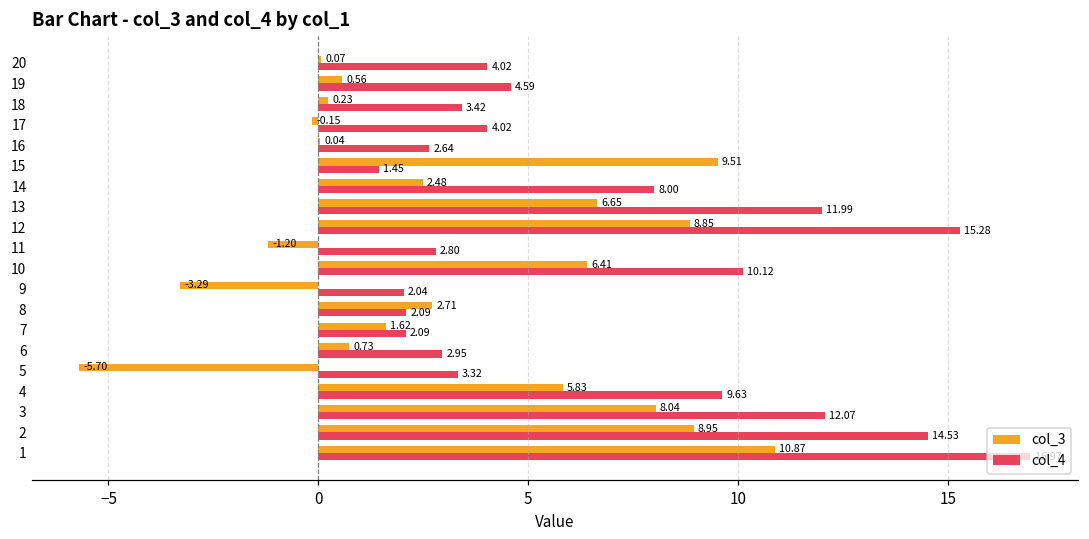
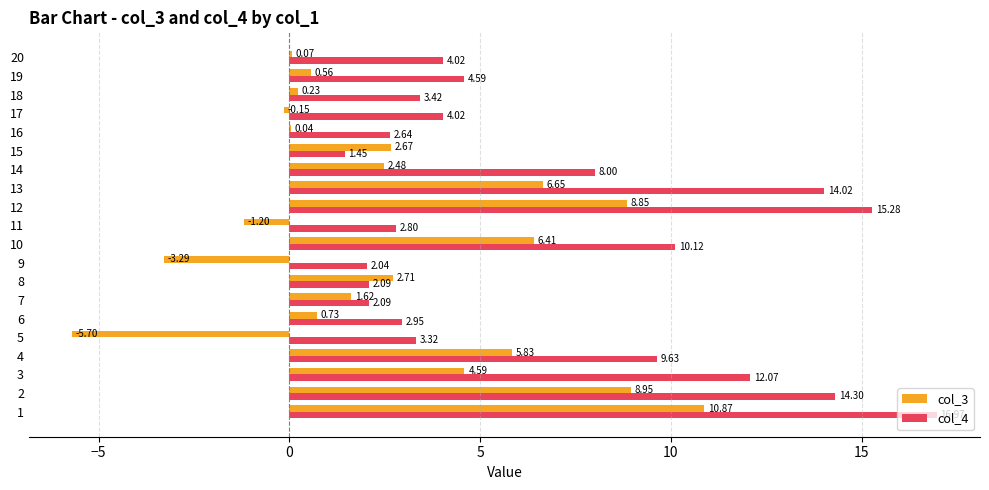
col_3, 15: 9.51 -> 2.67
col_4, 13: 11.99 -> 14.02
col_3, 3: 8.04 -> 4.59
col_4, 2: 14.53 -> 14.30
